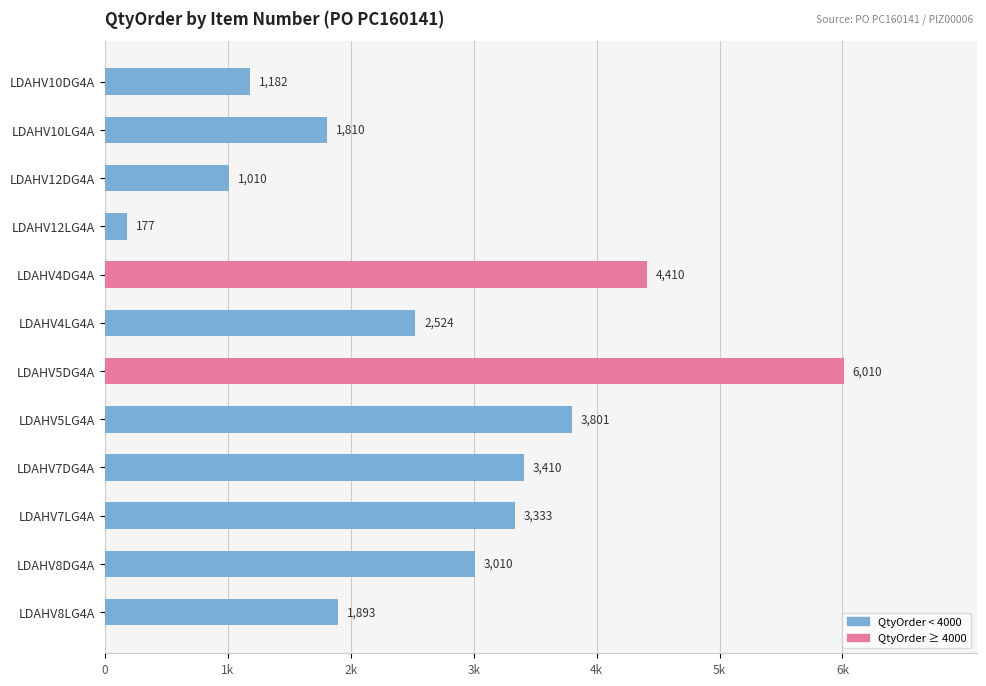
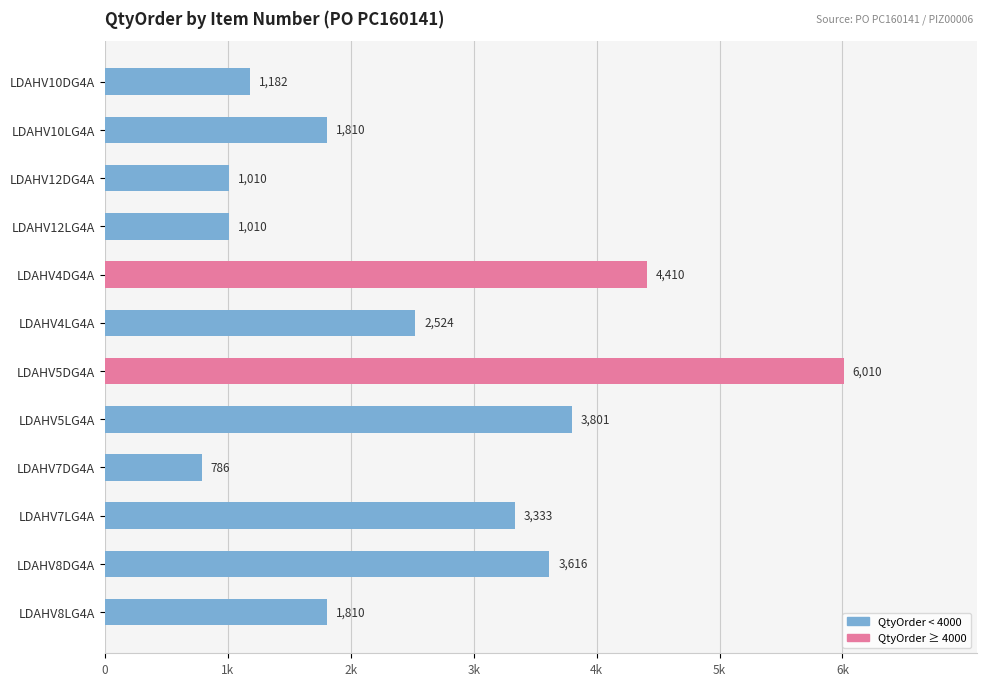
LDAHV12LG4A: 177 -> 1,010
LDAHV7DG4A: 3,410 -> 786
LDAHV8DG4A: 3,010 -> 3,616
LDAHV8LG4A: 1,893 -> 1,810
